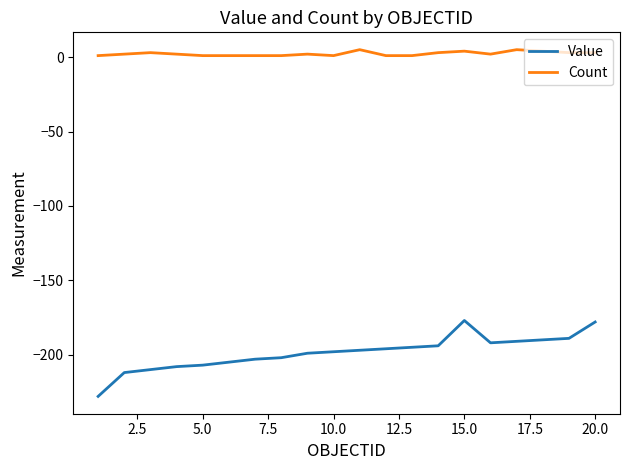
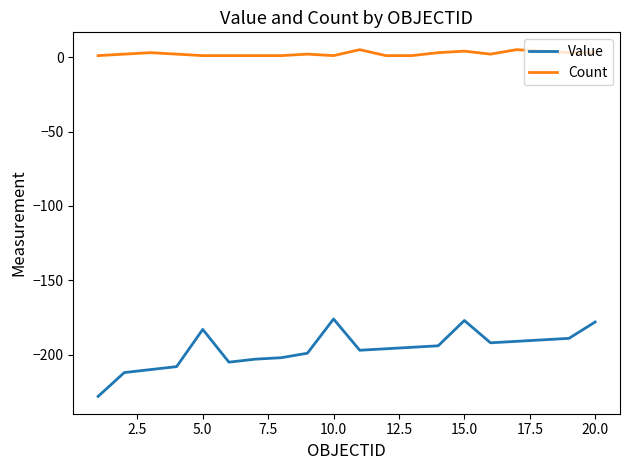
Value, 5.0: -207 -> -183
Value, 10.0: -198 -> -176
